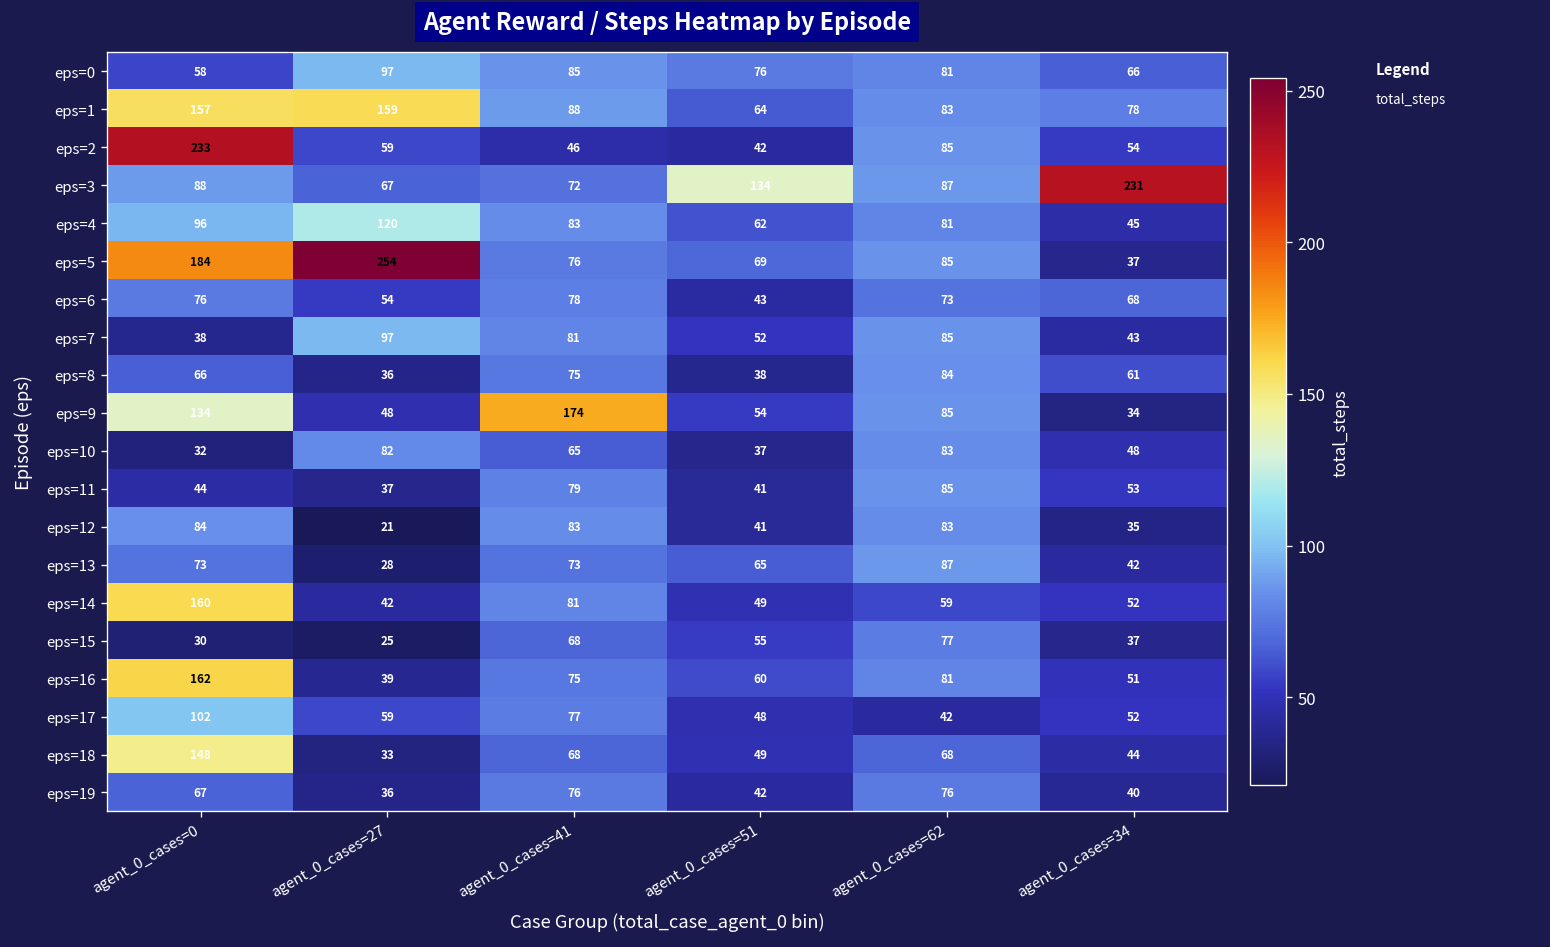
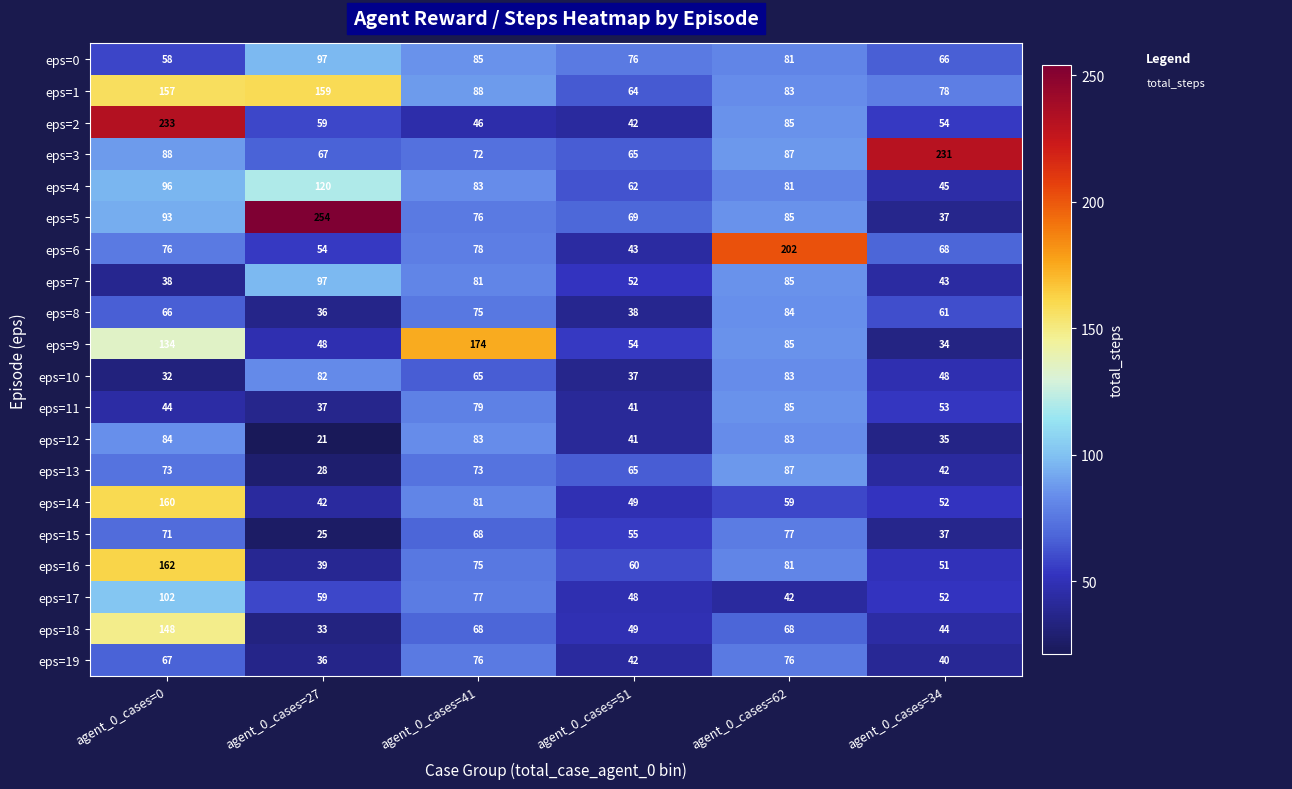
eps=3, agent_0_cases=51: 134 -> 65
eps=5, agent_0_cases=0: 184 -> 93
eps=6, agent_0_cases=62: 73 -> 202
eps=15, agent_0_cases=0: 30 -> 71
